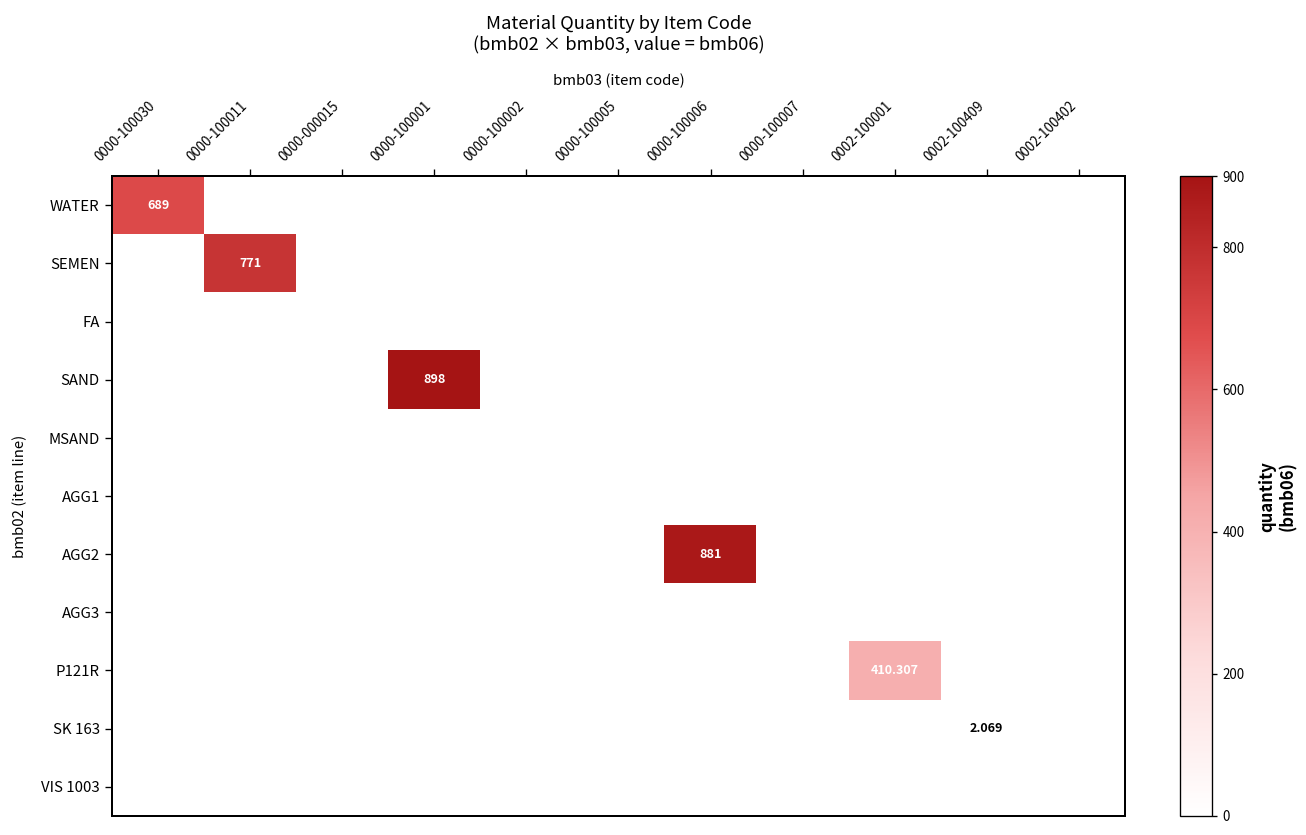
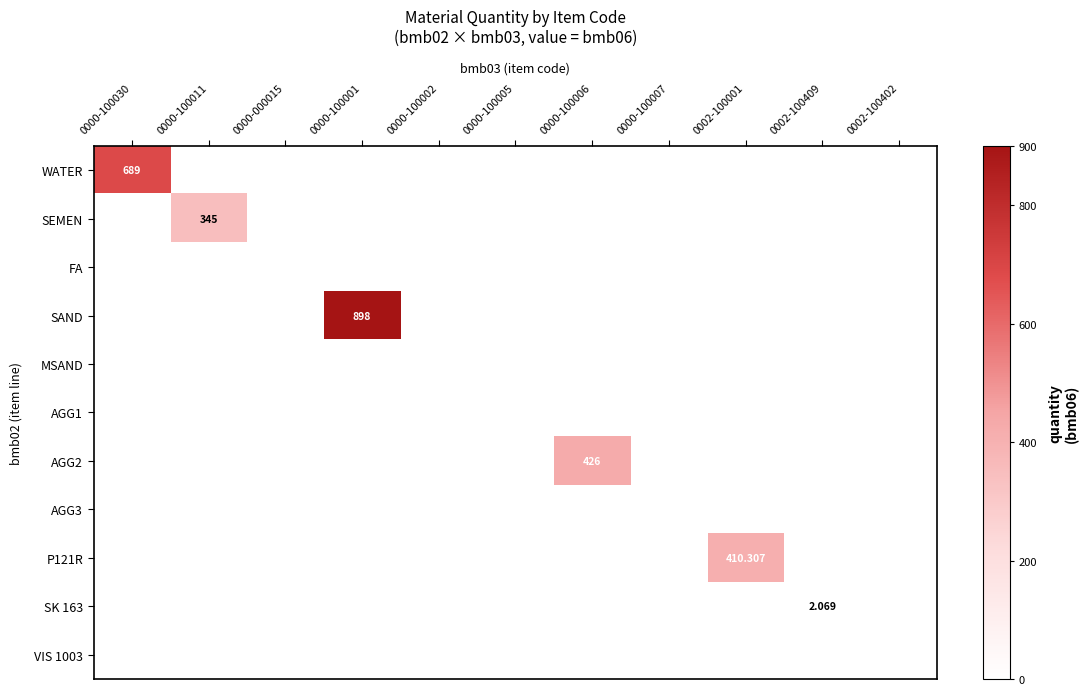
SEMEN, 0000-100011: 771 -> 345
AGG2, 0000-100006: 881 -> 426
